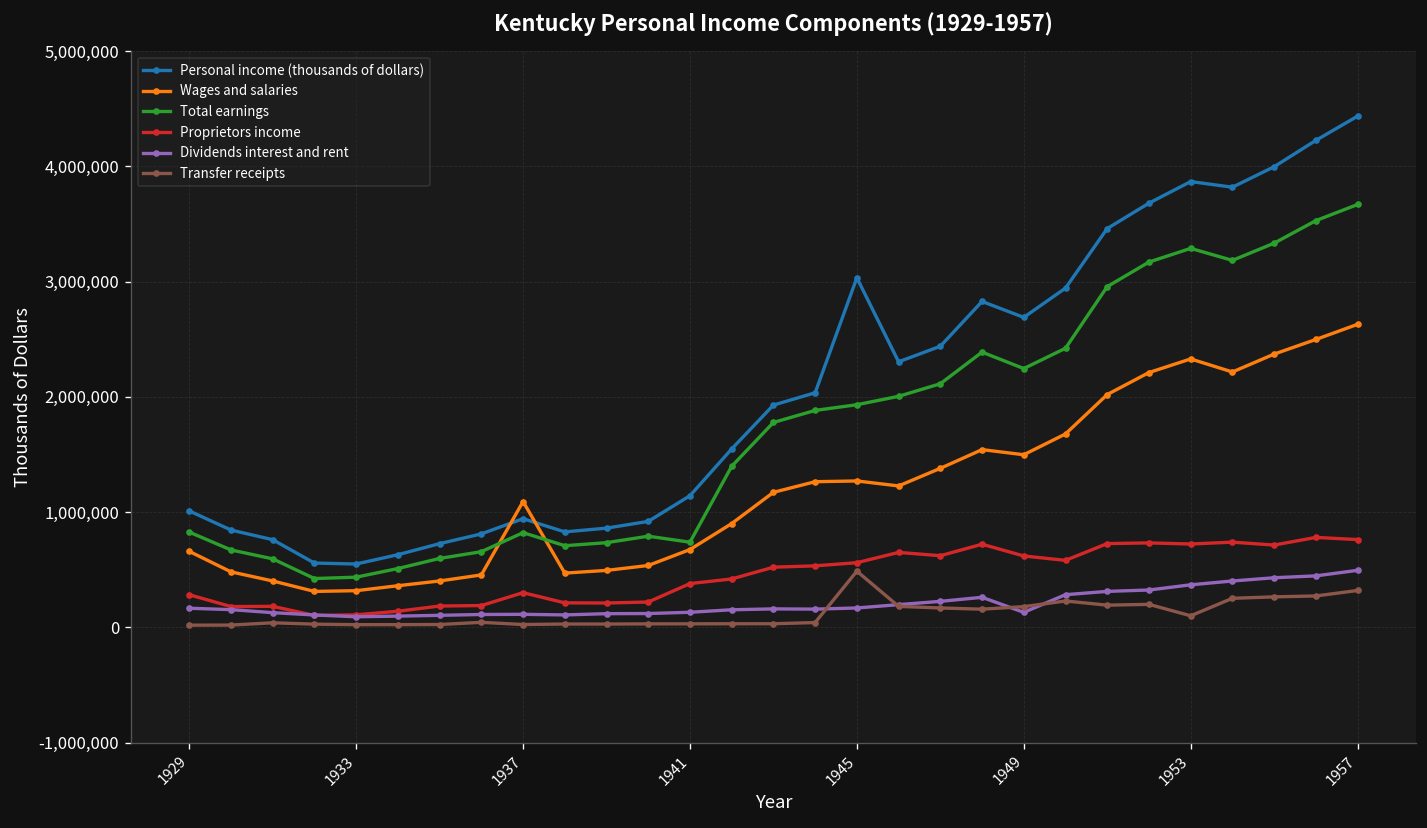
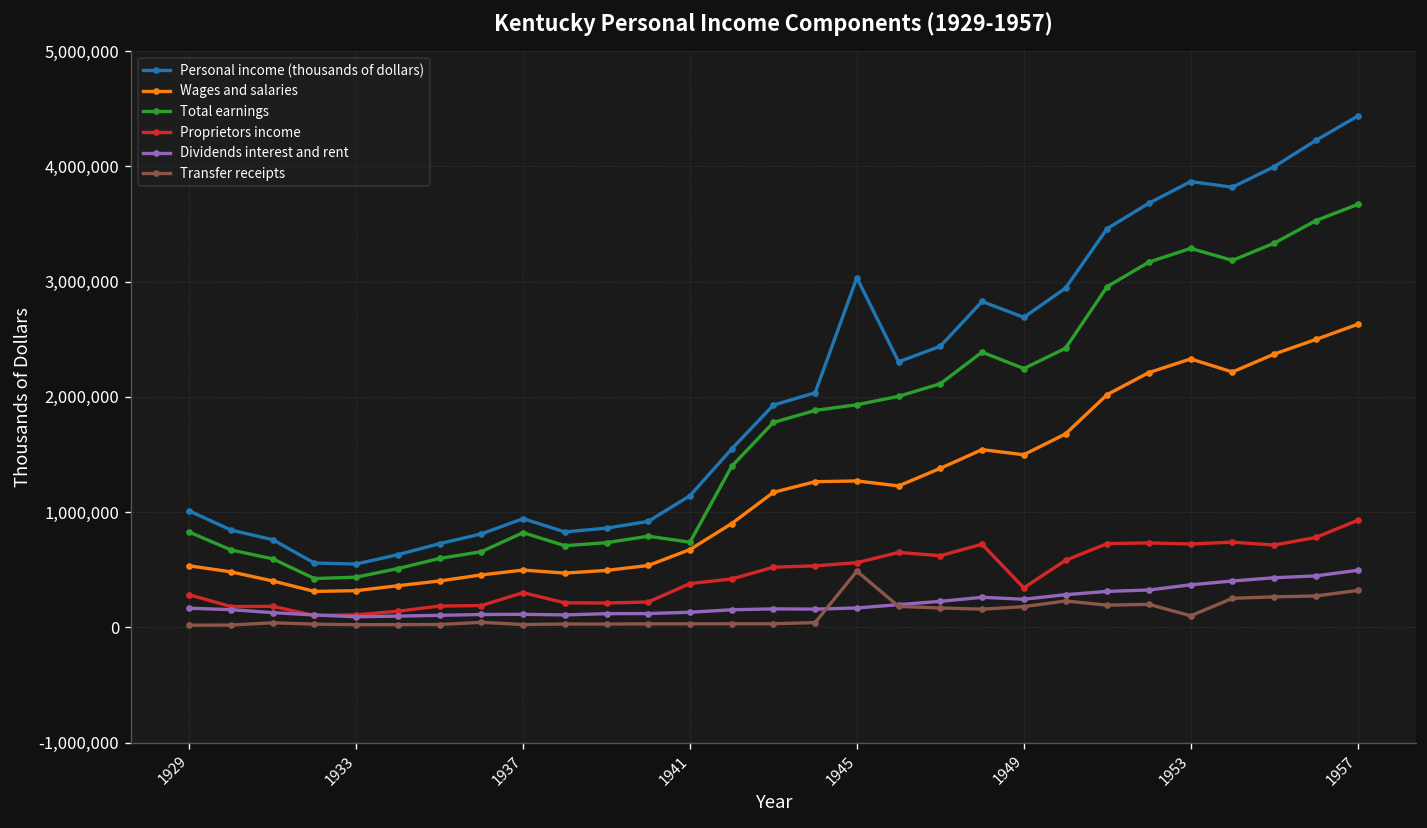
Wages and salaries, 1929: 700,000 -> 500,000
Wages and salaries, 1937: 1,100,000 -> 500,000
Proprietors income, 1949: 600,000 -> 300,000
Dividends interest and rent, 1949: 100,000 -> 200,000
Proprietors income, 1957: 800,000 -> 900,000
